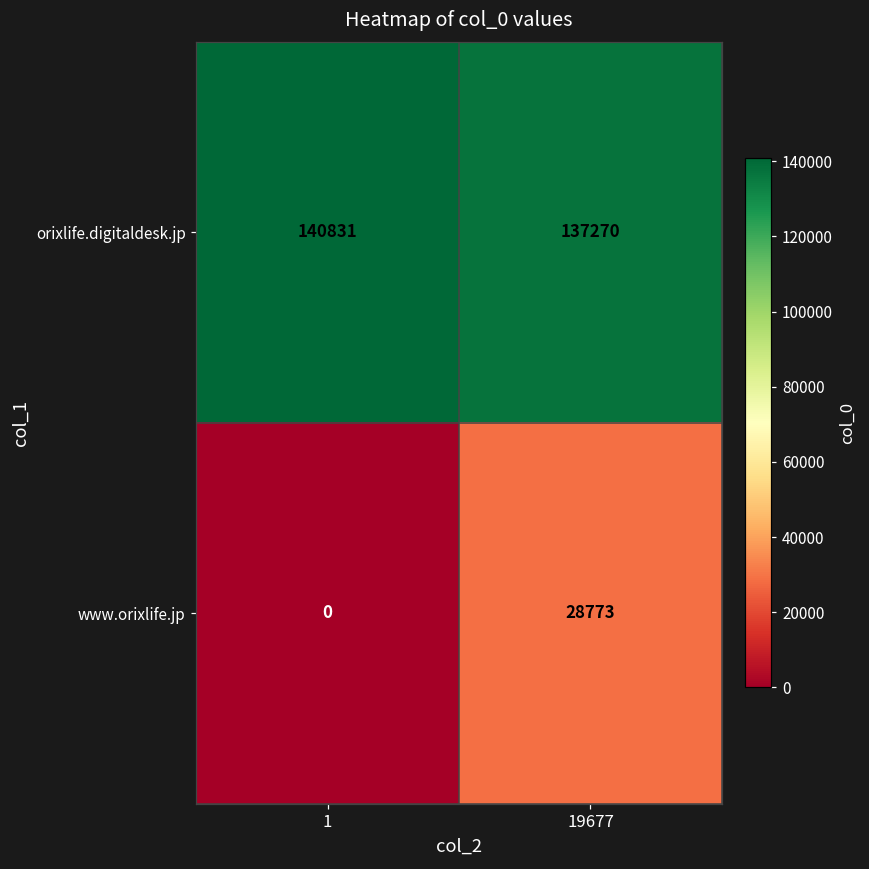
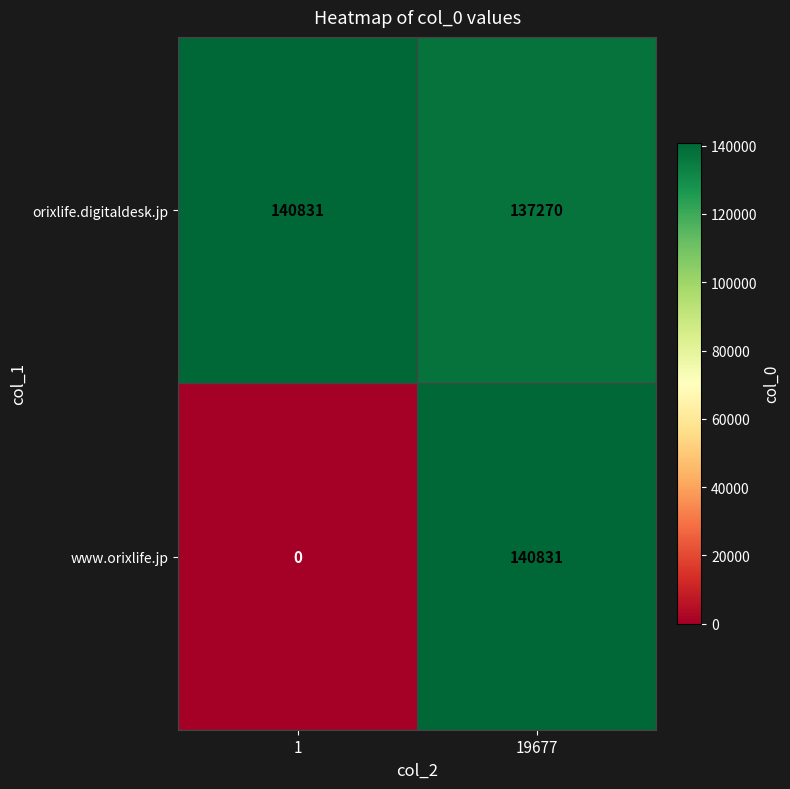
www.orixlife.jp, 19677: 28773 -> 140831
